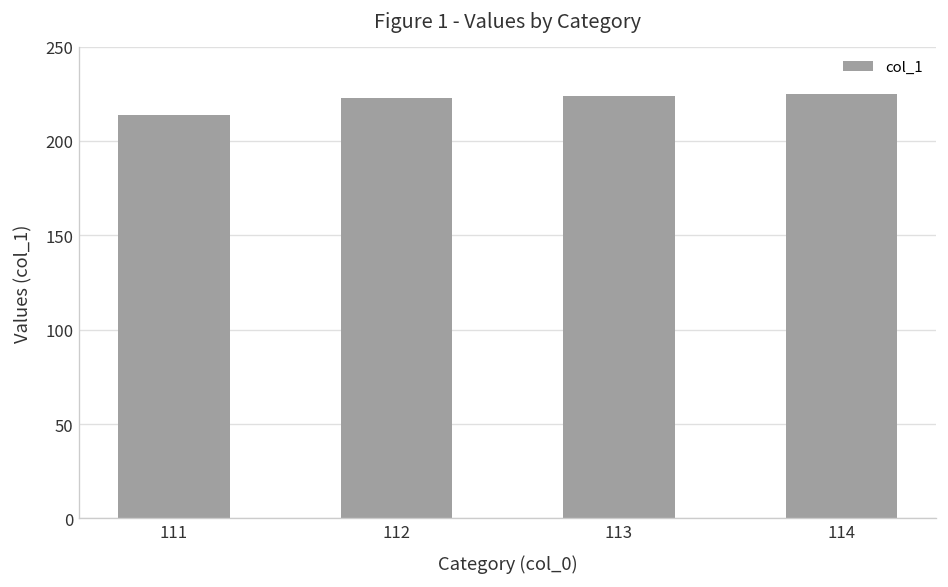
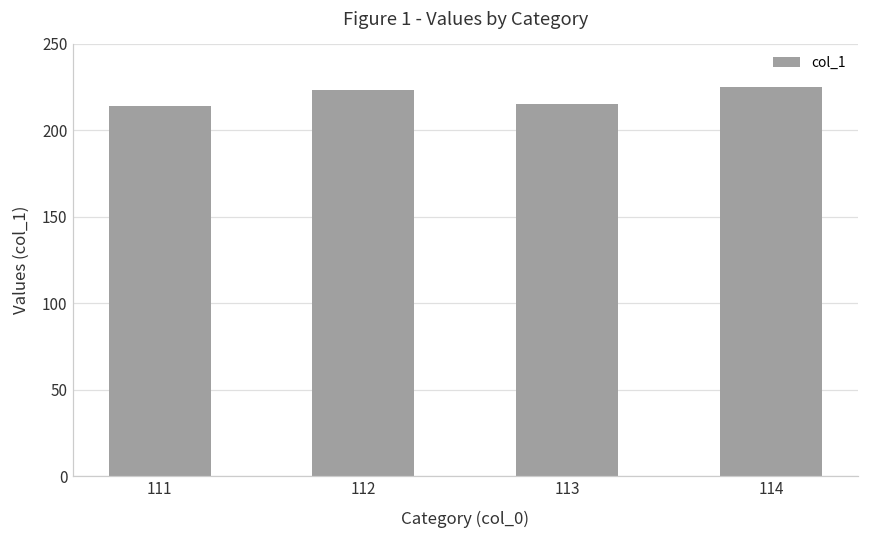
113: 224 -> 215
